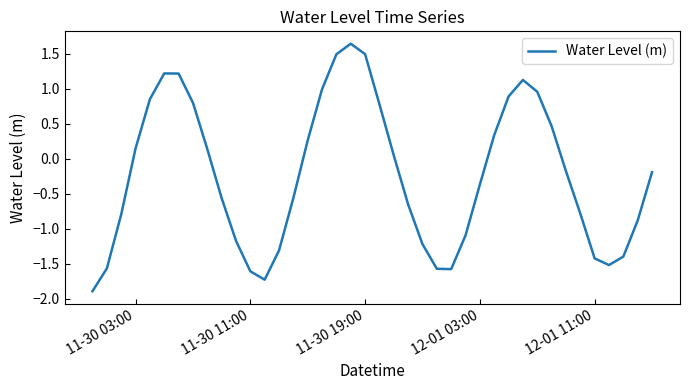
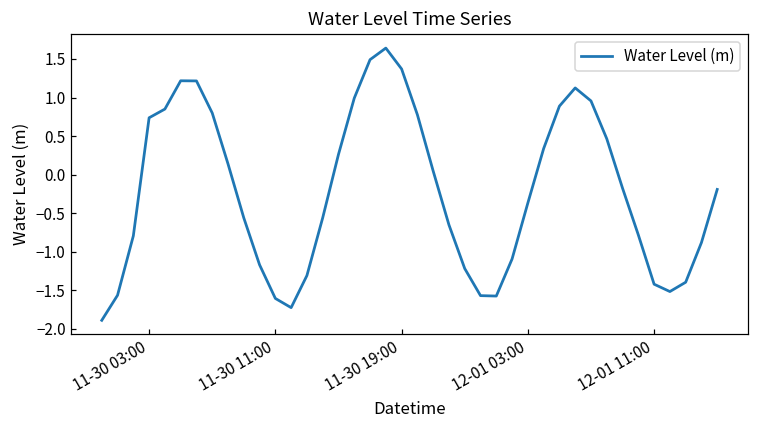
11-30 03:00: 0.1 -> 0.7
11-30 19:00: 1.5 -> 1.4
